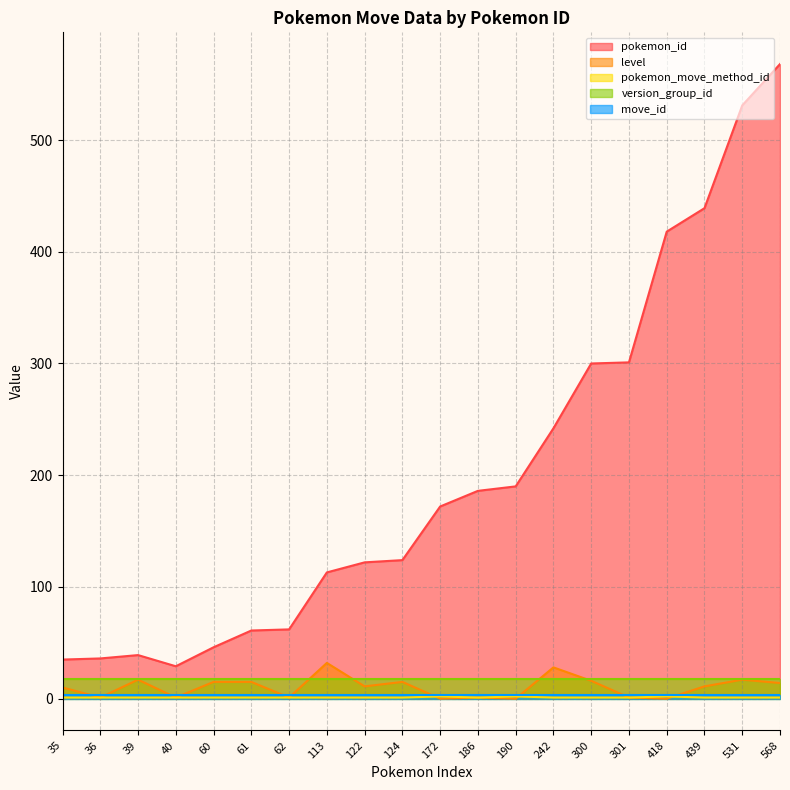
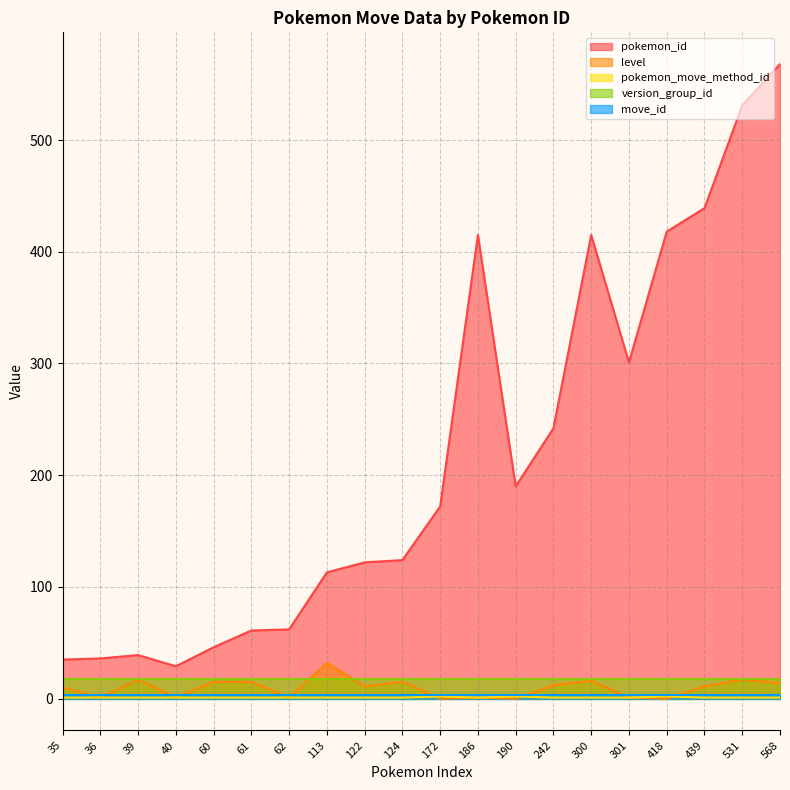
pokemon_id, 186: 186 -> 415
level, 242: 28 -> 12
pokemon_id, 300: 300 -> 415
